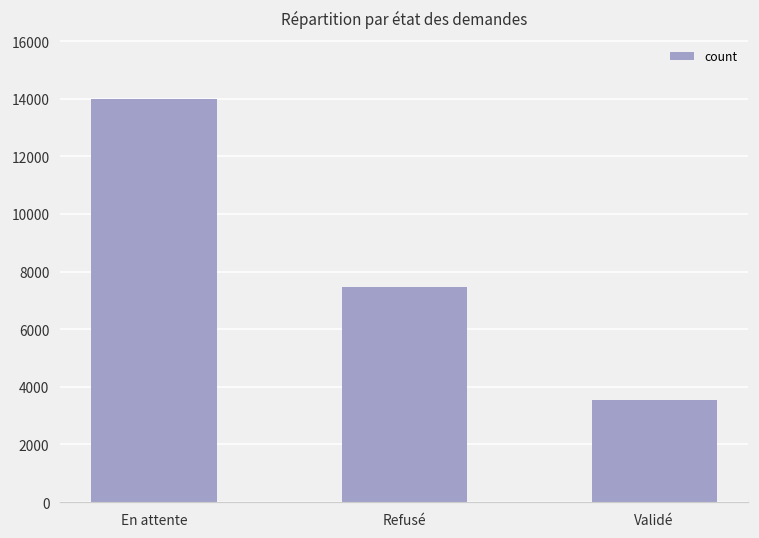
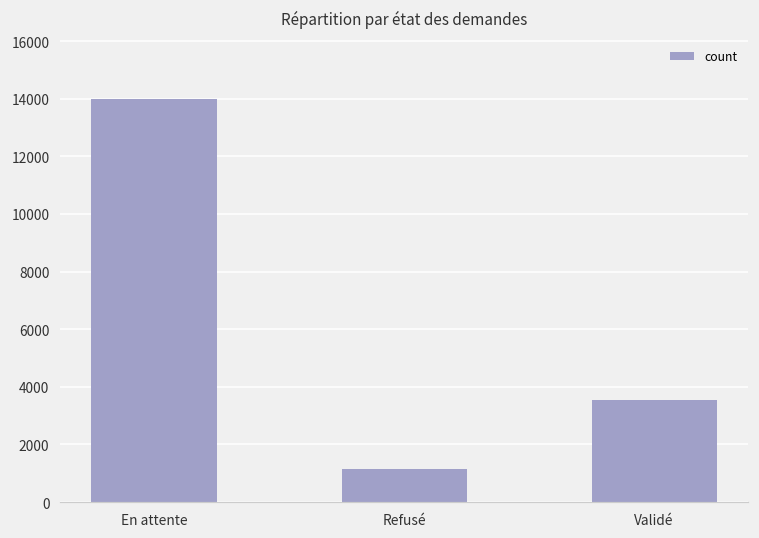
Refusé: 7500 -> 1100
